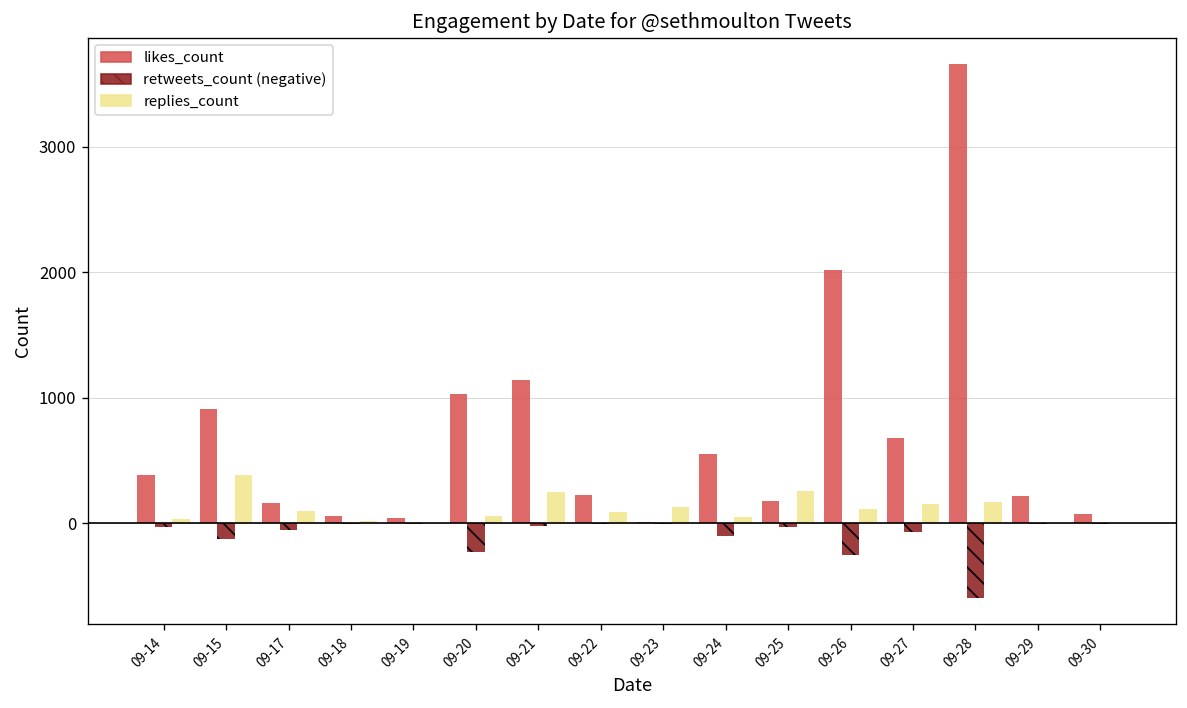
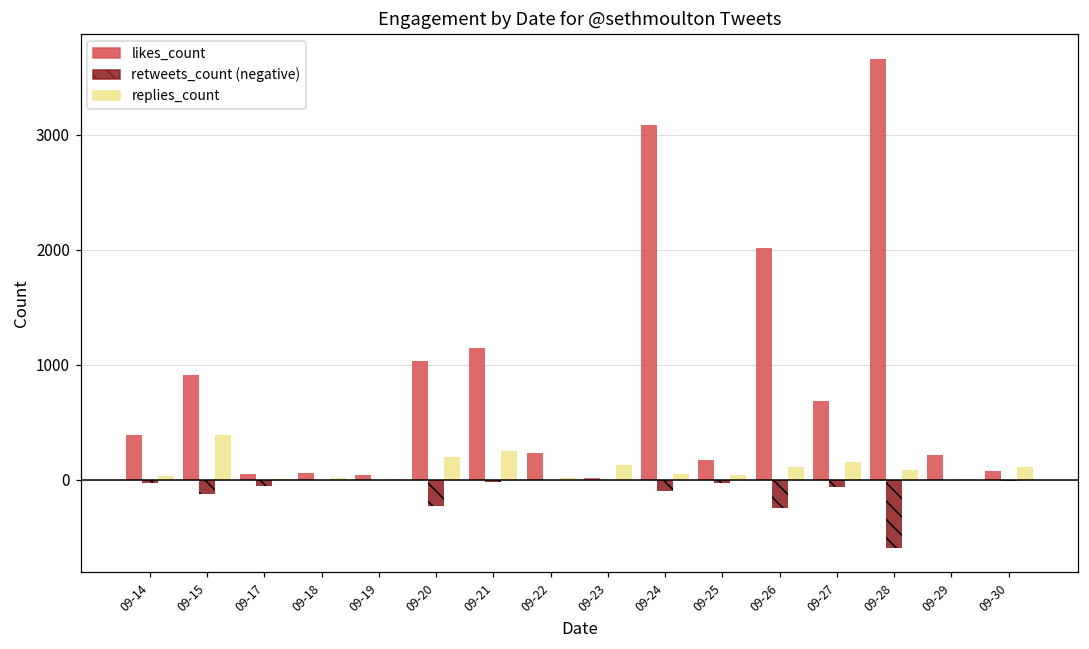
likes_count, 09-17: 160 -> 50
replies_count, 09-17: 100 -> 10
replies_count, 09-20: 60 -> 200
replies_count, 09-22: 90 -> 10
likes_count, 09-24: 550 -> 3090
replies_count, 09-25: 260 -> 40
replies_count, 09-28: 170 -> 90
replies_count, 09-30: 0 -> 110
